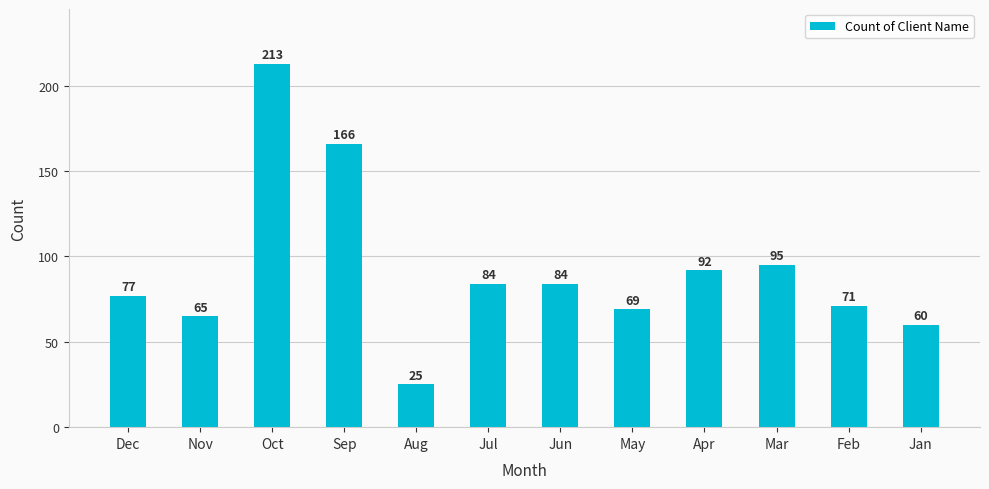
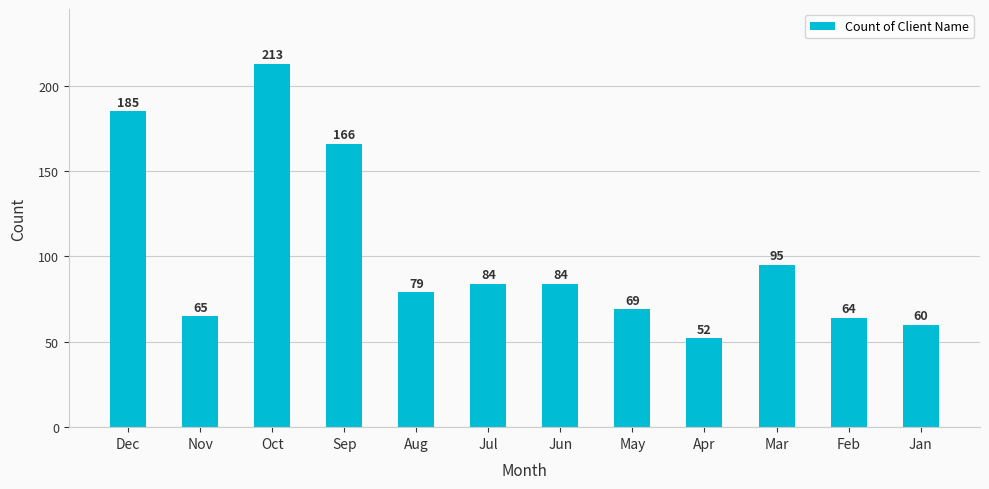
Dec: 77 -> 185
Aug: 25 -> 79
Apr: 92 -> 52
Feb: 71 -> 64
